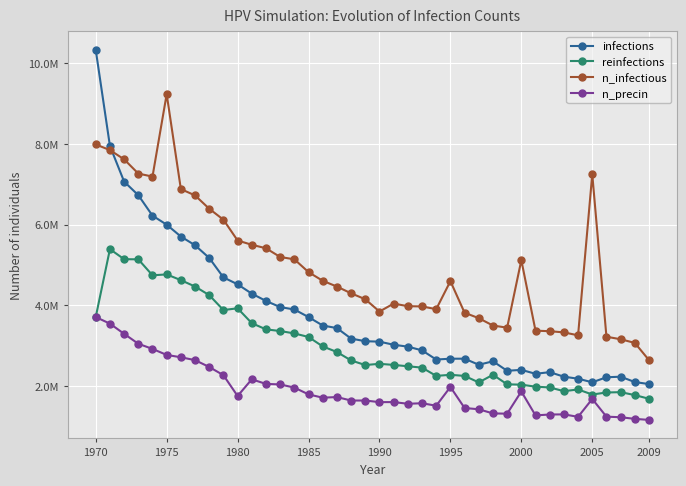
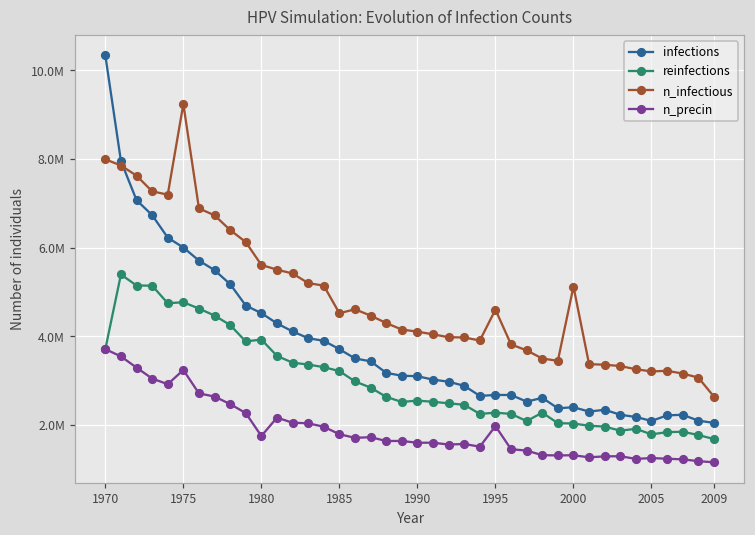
n_precin, 1975: 2800000 -> 3200000
n_infectious, 1985: 4800000 -> 4500000
n_infectious, 1990: 3800000 -> 4100000
n_precin, 2000: 1900000 -> 1300000
n_infectious, 2005: 7300000 -> 3200000
n_precin, 2005: 1700000 -> 1300000
